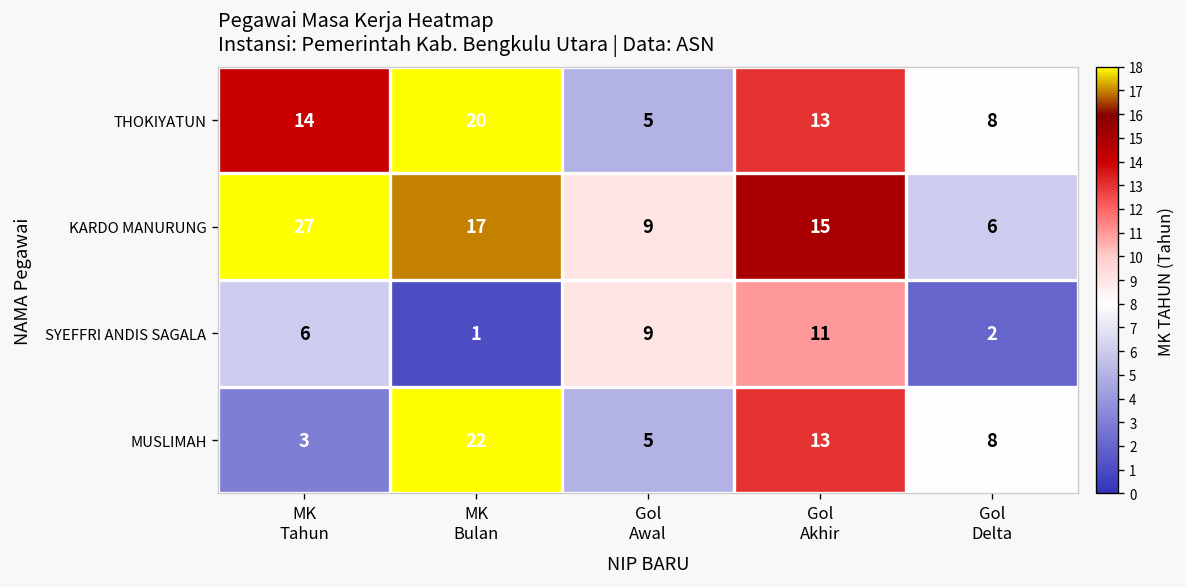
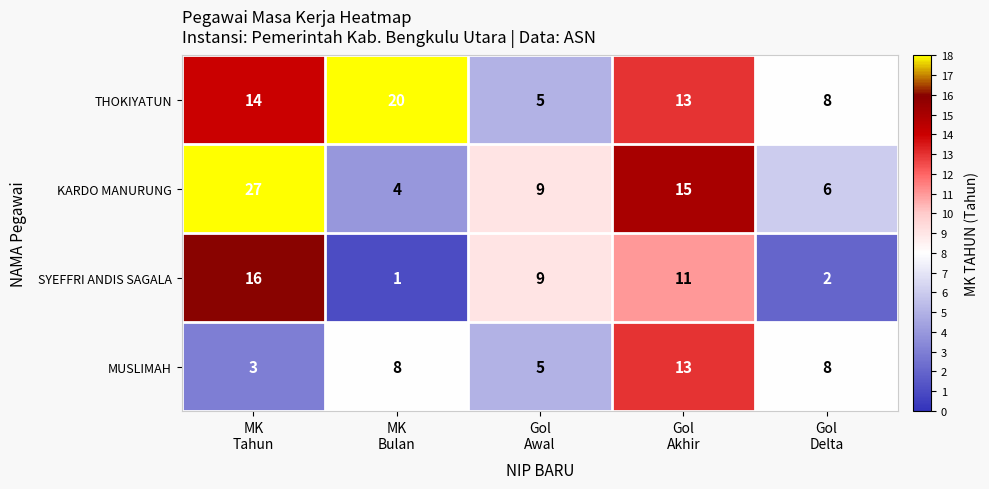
KARDO MANURUNG, MK Bulan: 17 -> 4
SYEFFRI ANDIS SAGALA, MK Tahun: 6 -> 16
MUSLIMAH, MK Bulan: 22 -> 8
